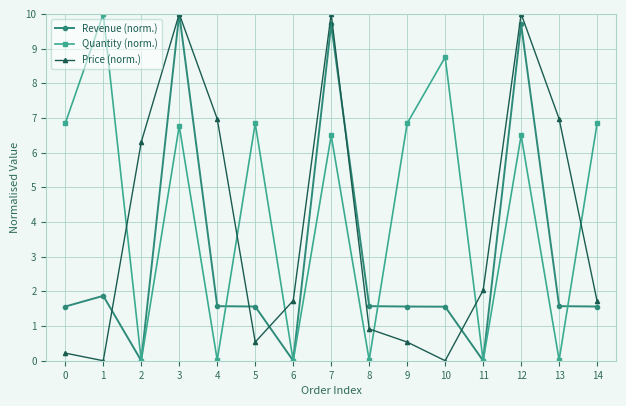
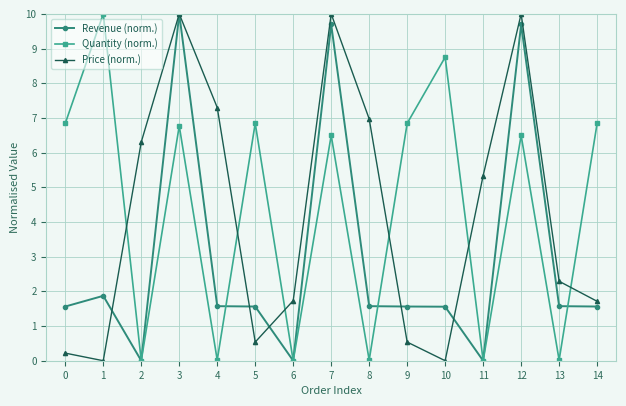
Price (norm.), 4: 7.0 -> 7.3
Price (norm.), 8: 0.9 -> 7.0
Price (norm.), 11: 2.0 -> 5.3
Price (norm.), 13: 7.0 -> 2.3
